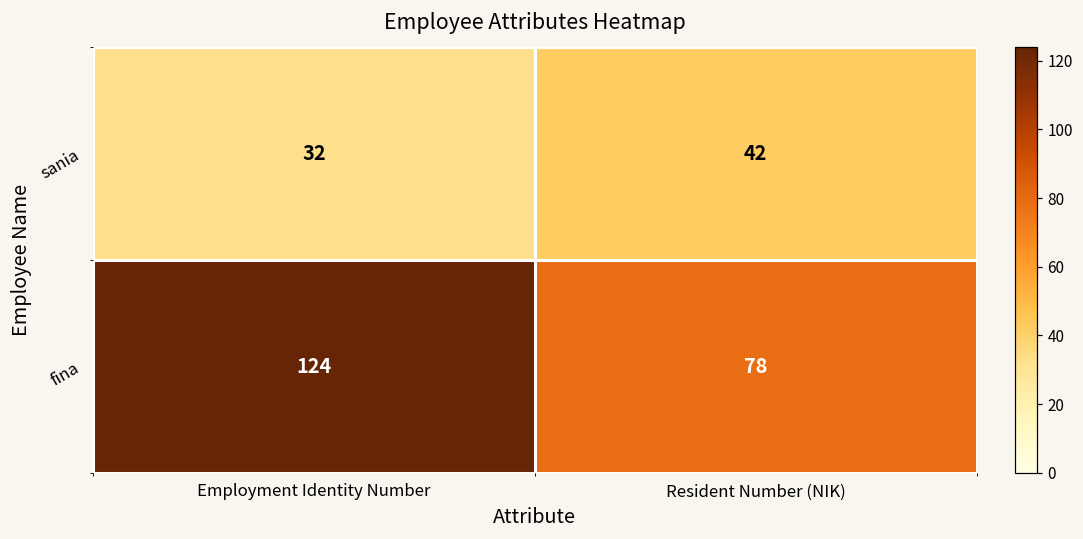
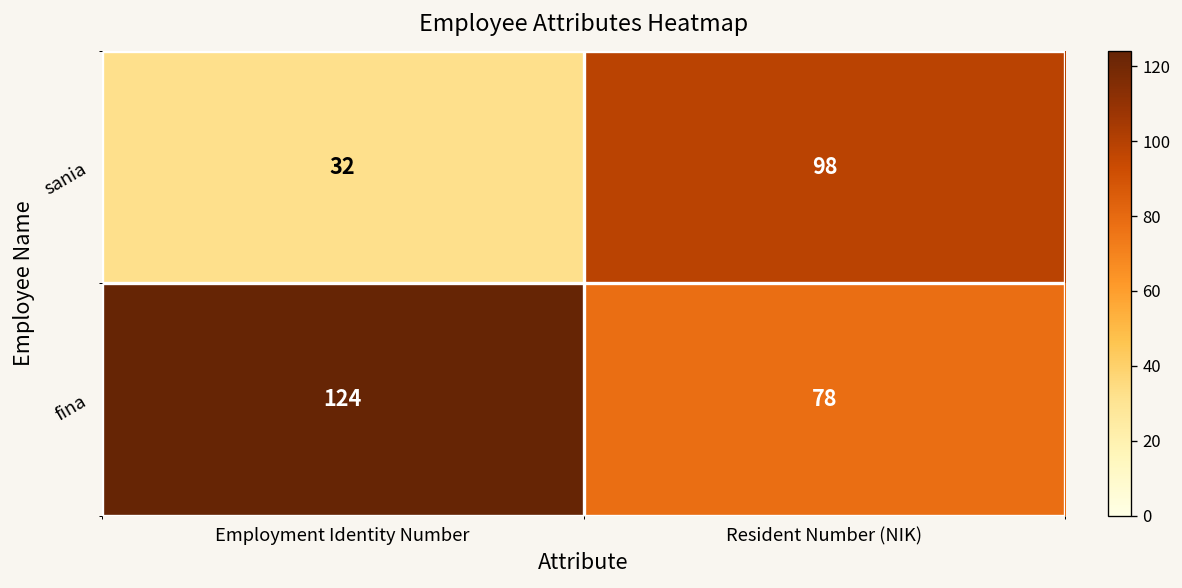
sania, Resident Number (NIK): 42 -> 98
